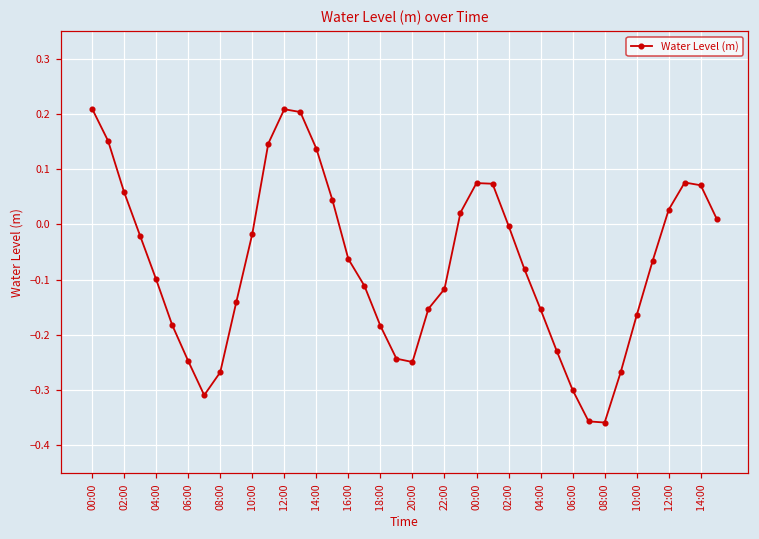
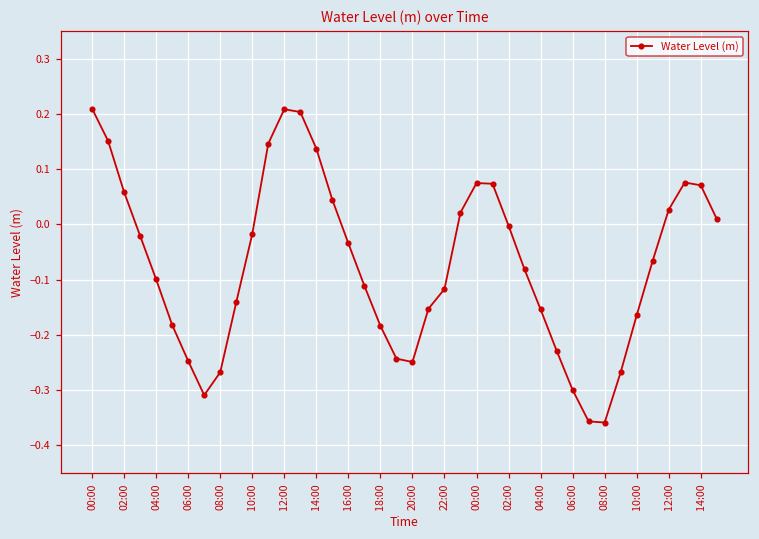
16:00: -0.06 -> -0.03
